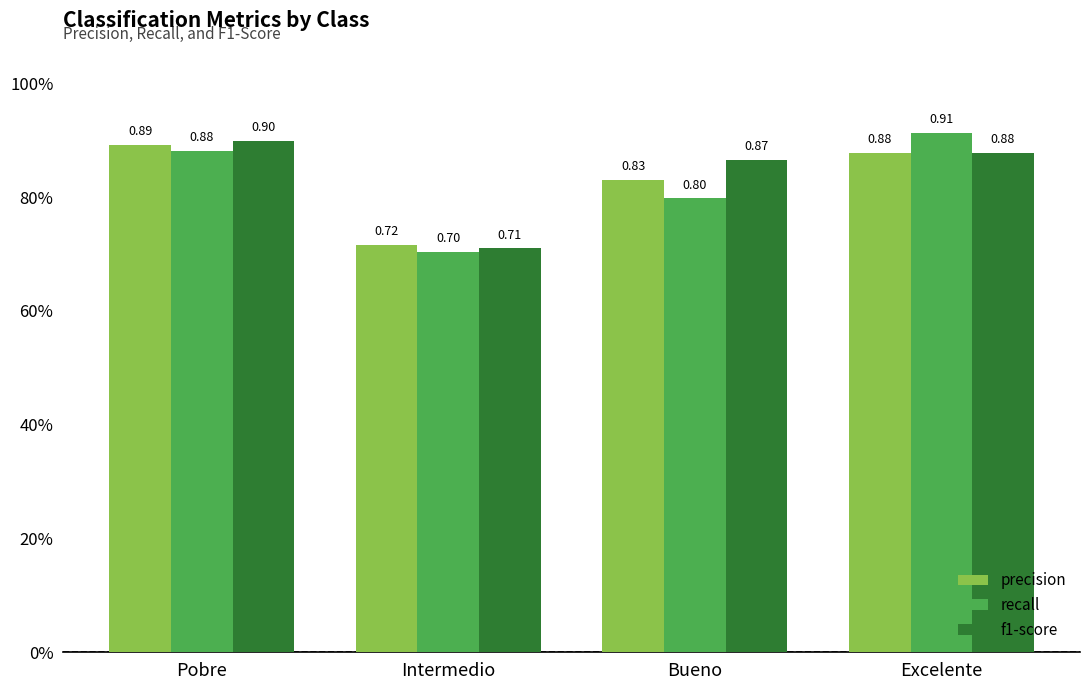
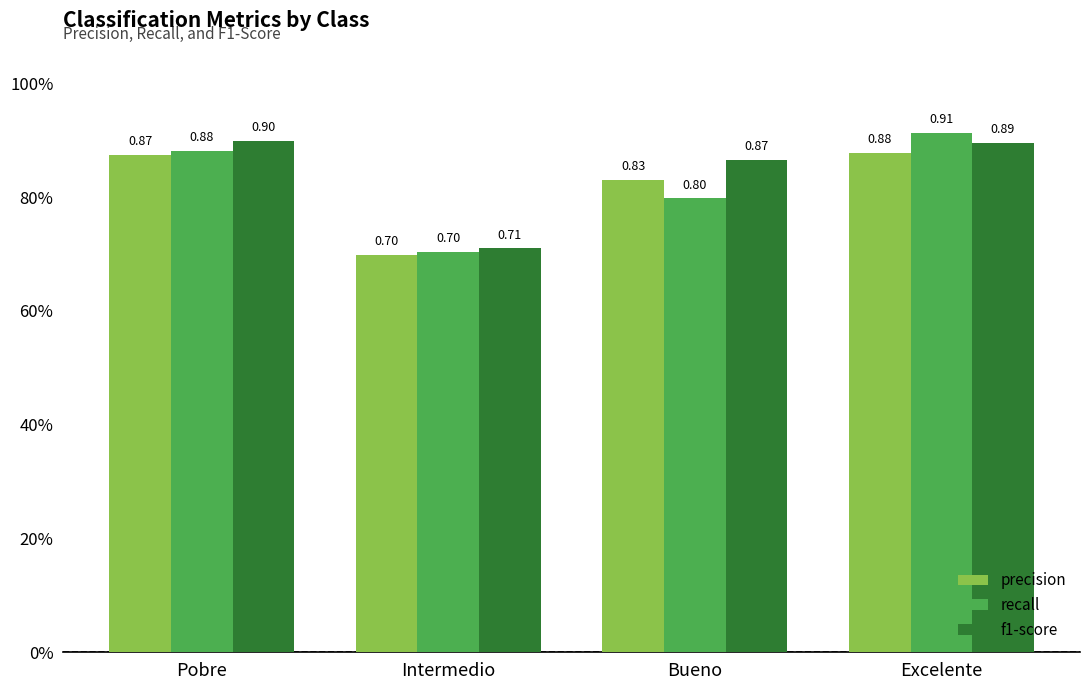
precision, Pobre: 0.89 -> 0.87
precision, Intermedio: 0.72 -> 0.70
f1-score, Excelente: 0.88 -> 0.89
